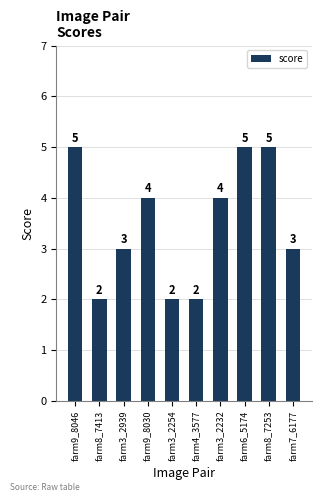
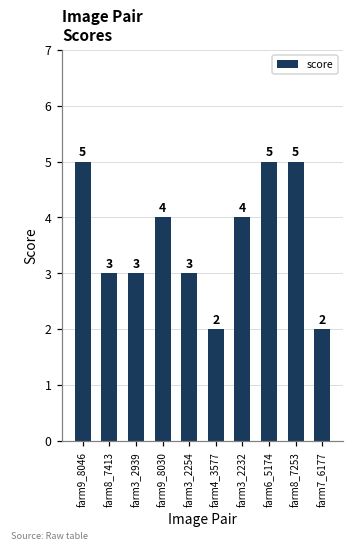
farm8_7413: 2 -> 3
farm3_2254: 2 -> 3
farm7_6177: 3 -> 2
